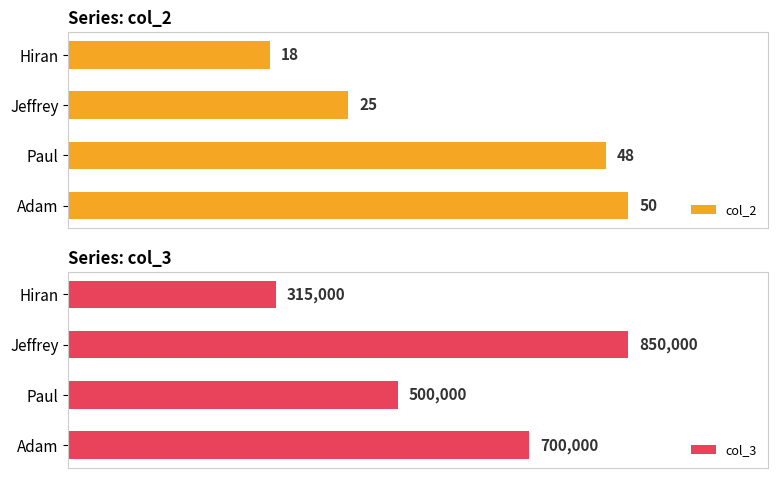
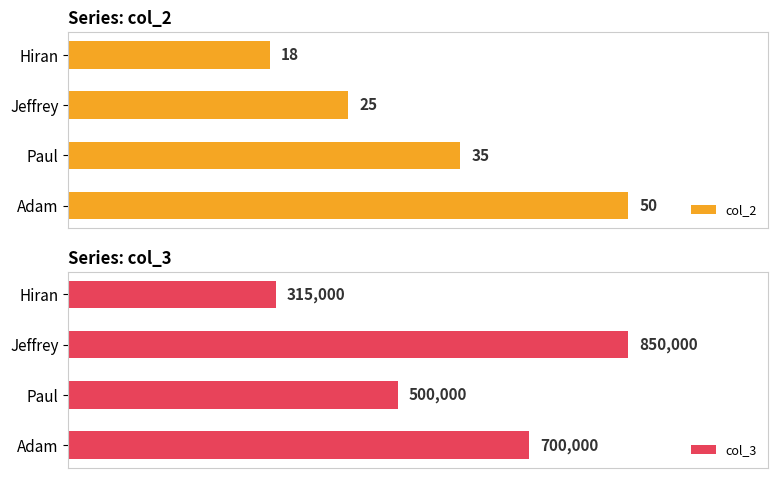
Series: col_2, Paul: 48 -> 35
